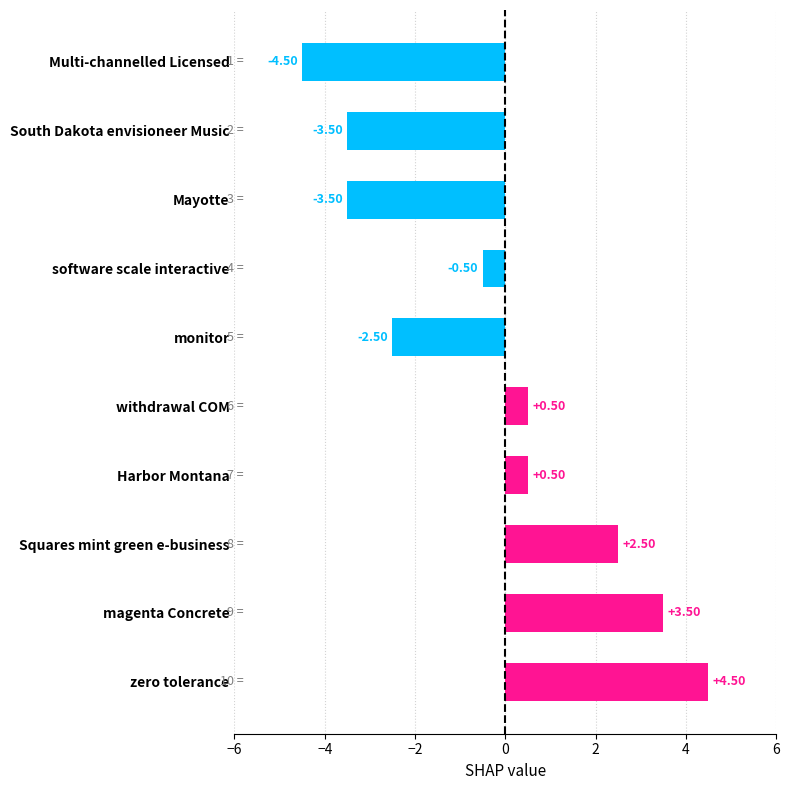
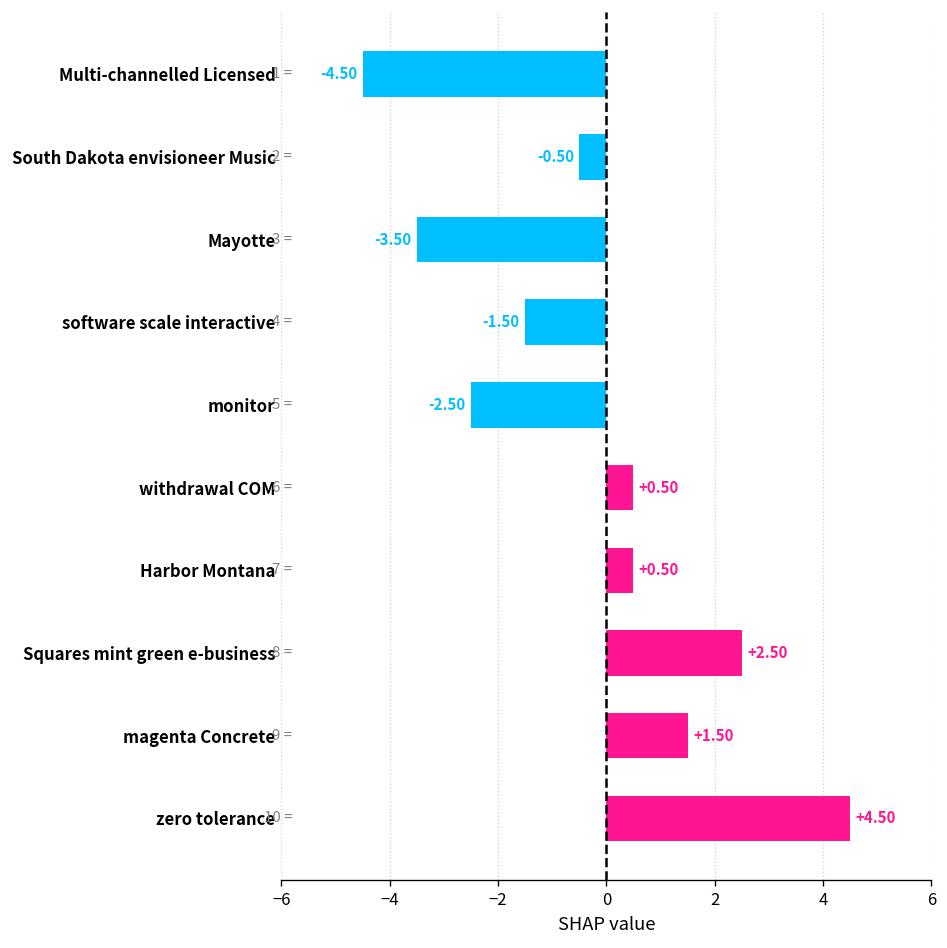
South Dakota envisioneer Music: -3.50 -> -0.50
software scale interactive: -0.50 -> -1.50
magenta Concrete: +3.50 -> +1.50
